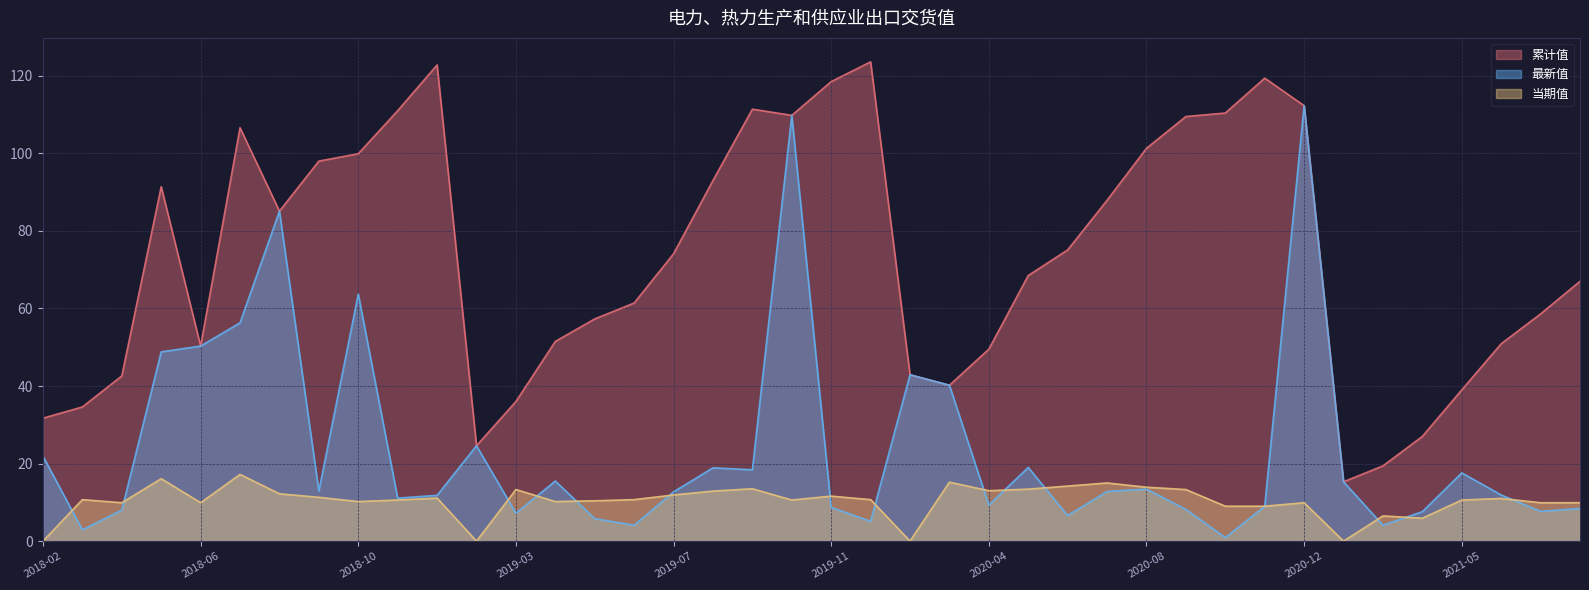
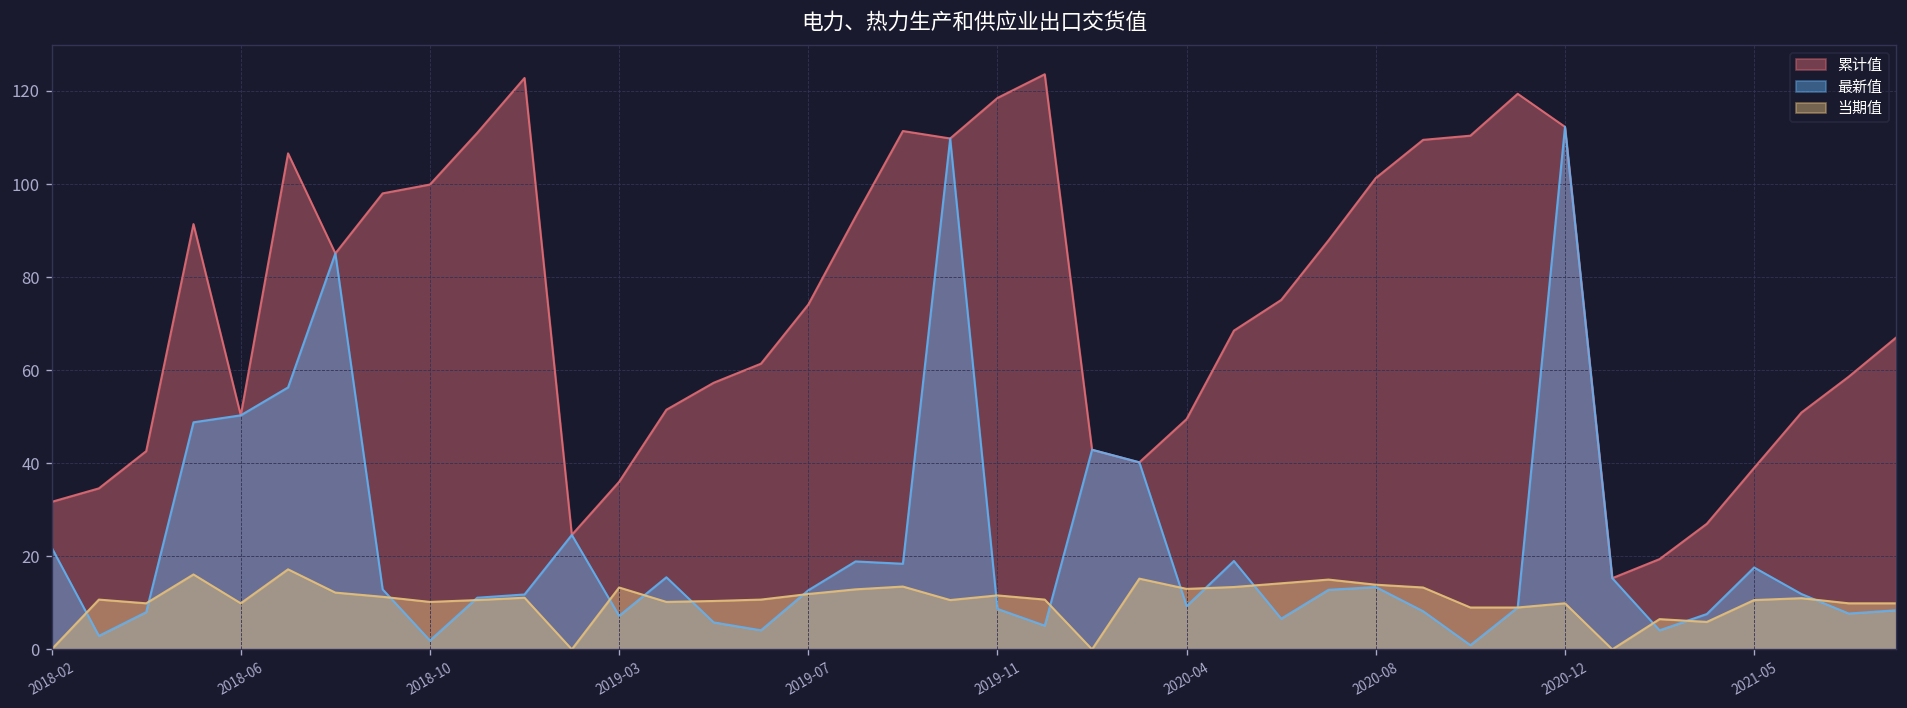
最新值, 2018-10: 64 -> 2
